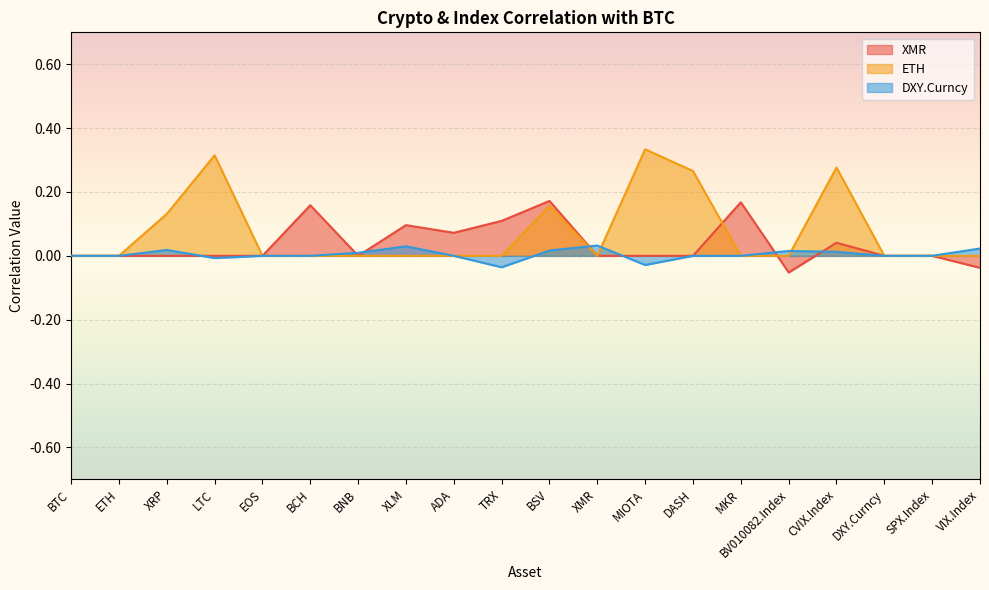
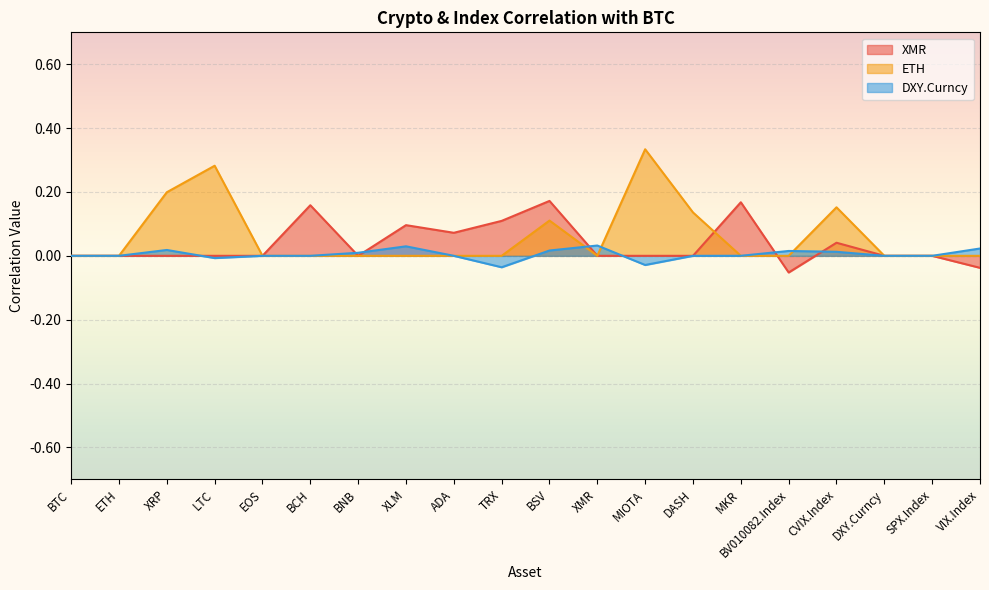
ETH, XRP: 0.13 -> 0.20
ETH, LTC: 0.31 -> 0.28
ETH, BSV: 0.16 -> 0.11
ETH, DASH: 0.27 -> 0.14
ETH, CVIX.Index: 0.28 -> 0.15
